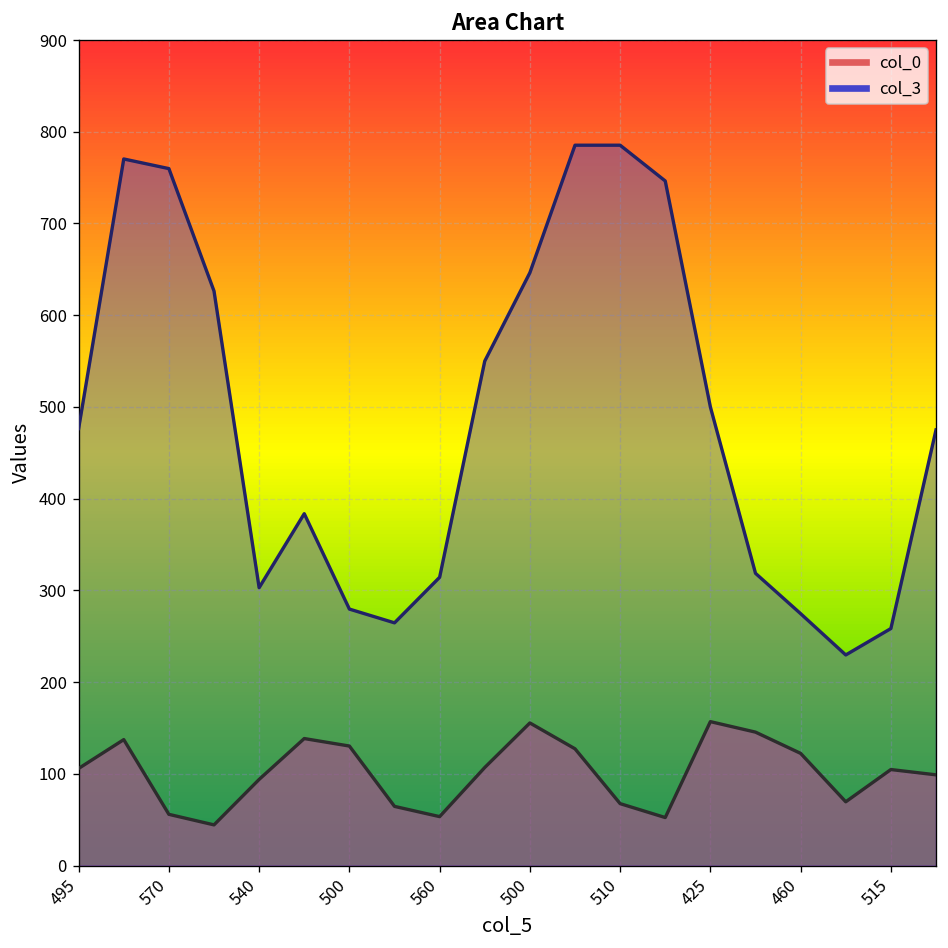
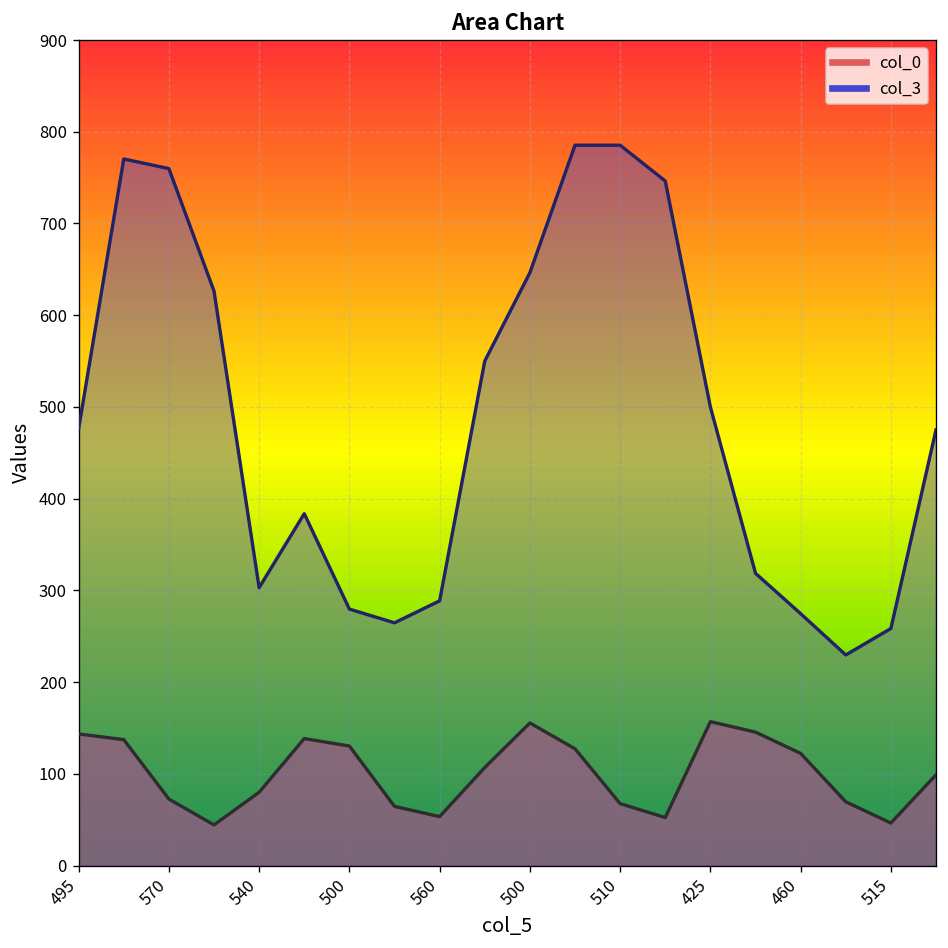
col_0, 495: 110 -> 140
col_0, 570: 60 -> 70
col_0, 540: 90 -> 80
col_3, 560: 310 -> 290
col_0, 515: 100 -> 50
